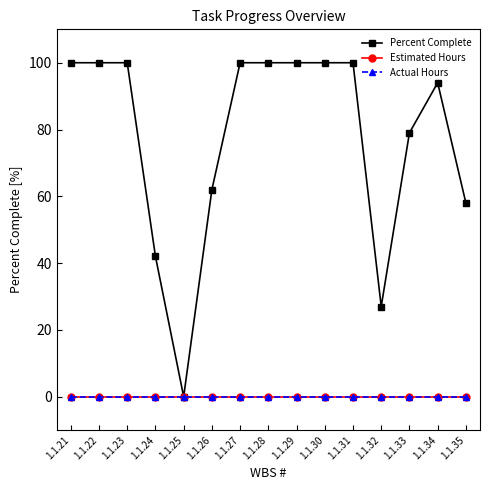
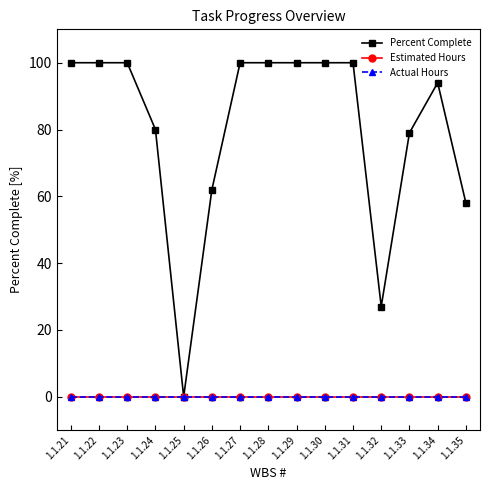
Percent Complete, 1.1.24: 42 -> 80
